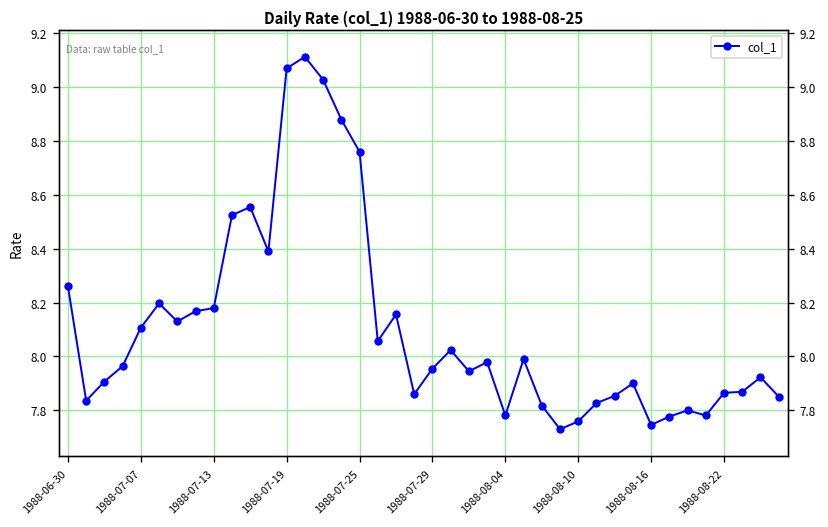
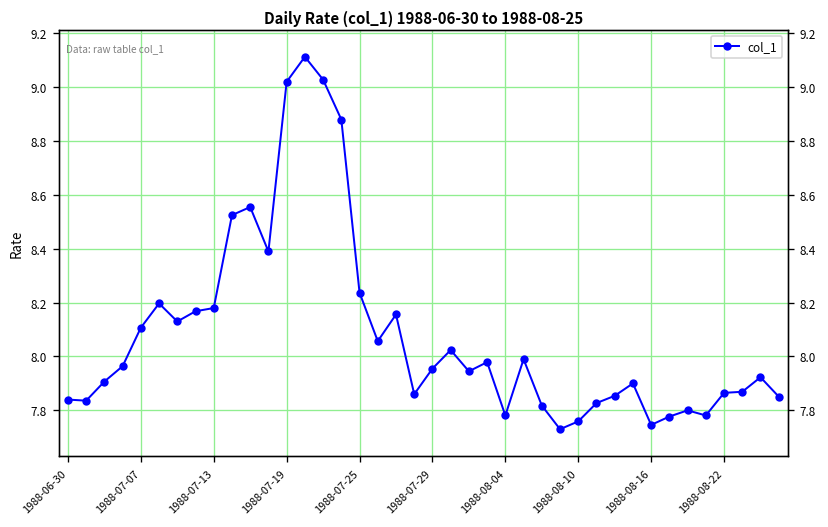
1988-06-30: 8.26 -> 7.84
1988-07-19: 9.07 -> 9.02
1988-07-25: 8.76 -> 8.24
